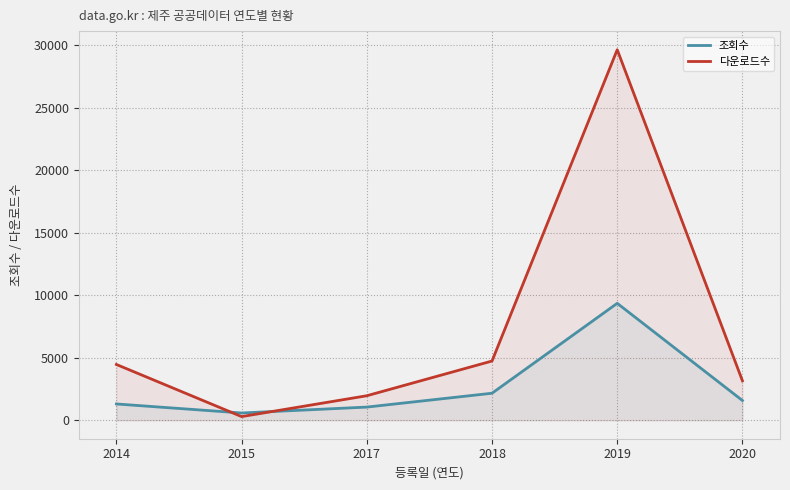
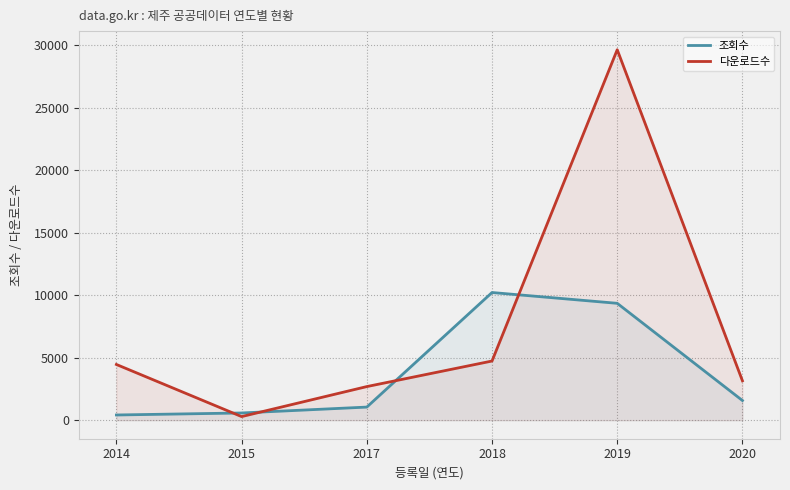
조회수, 2014: 1300 -> 400
다운로드수, 2017: 2000 -> 2700
조회수, 2018: 2200 -> 10200
